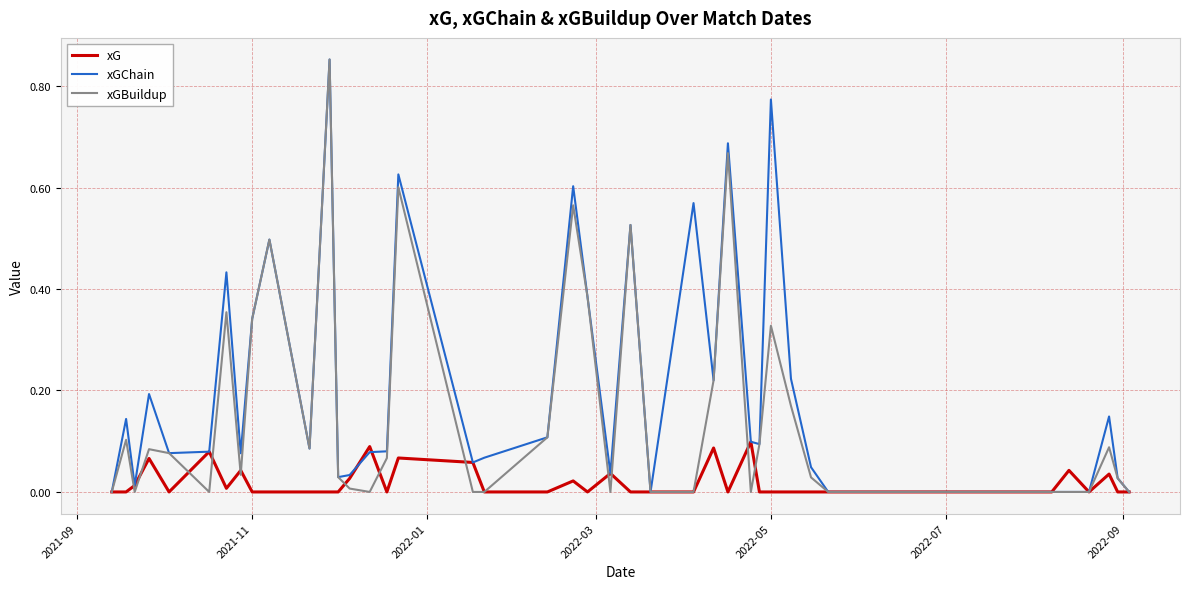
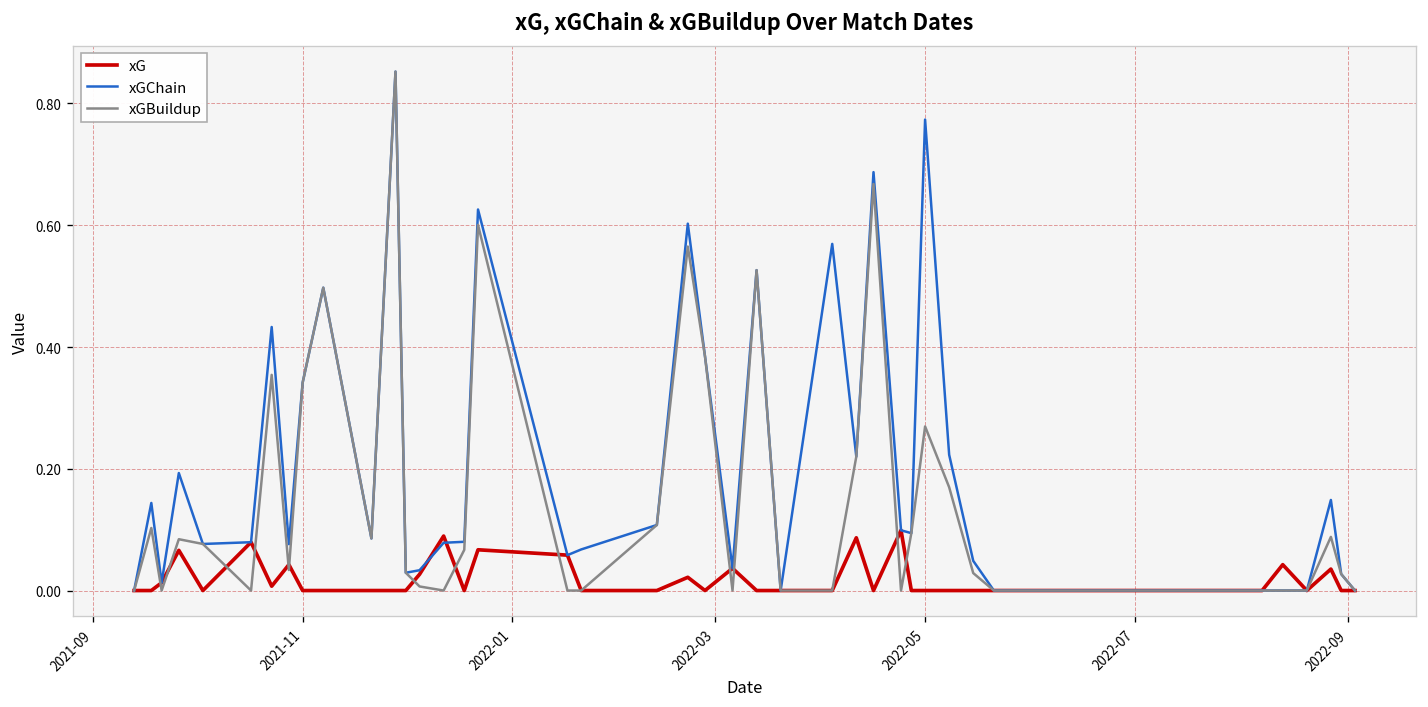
xGBuildup, 2022-05: 0.33 -> 0.27
